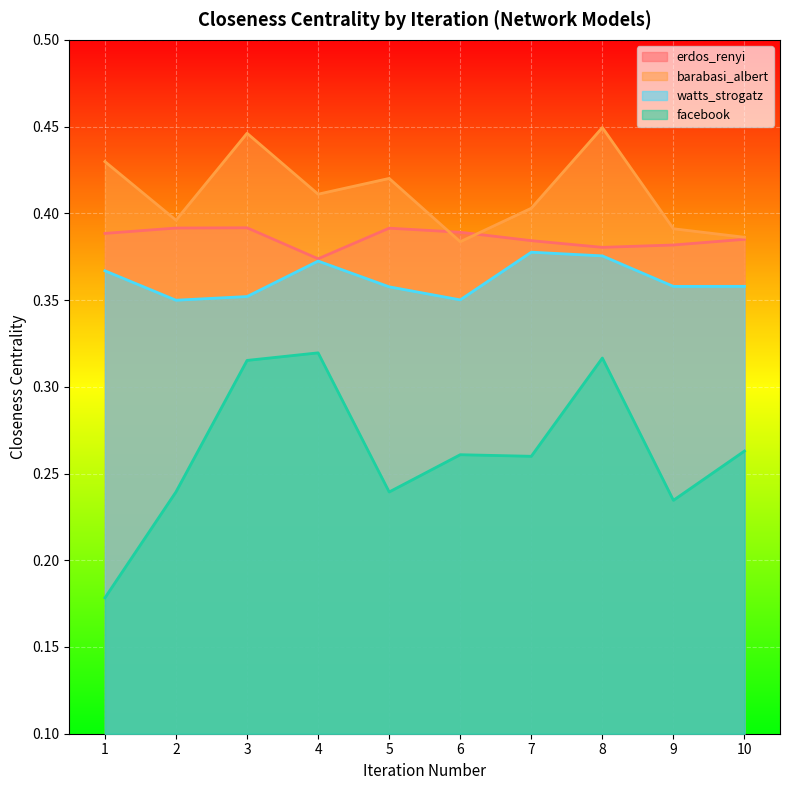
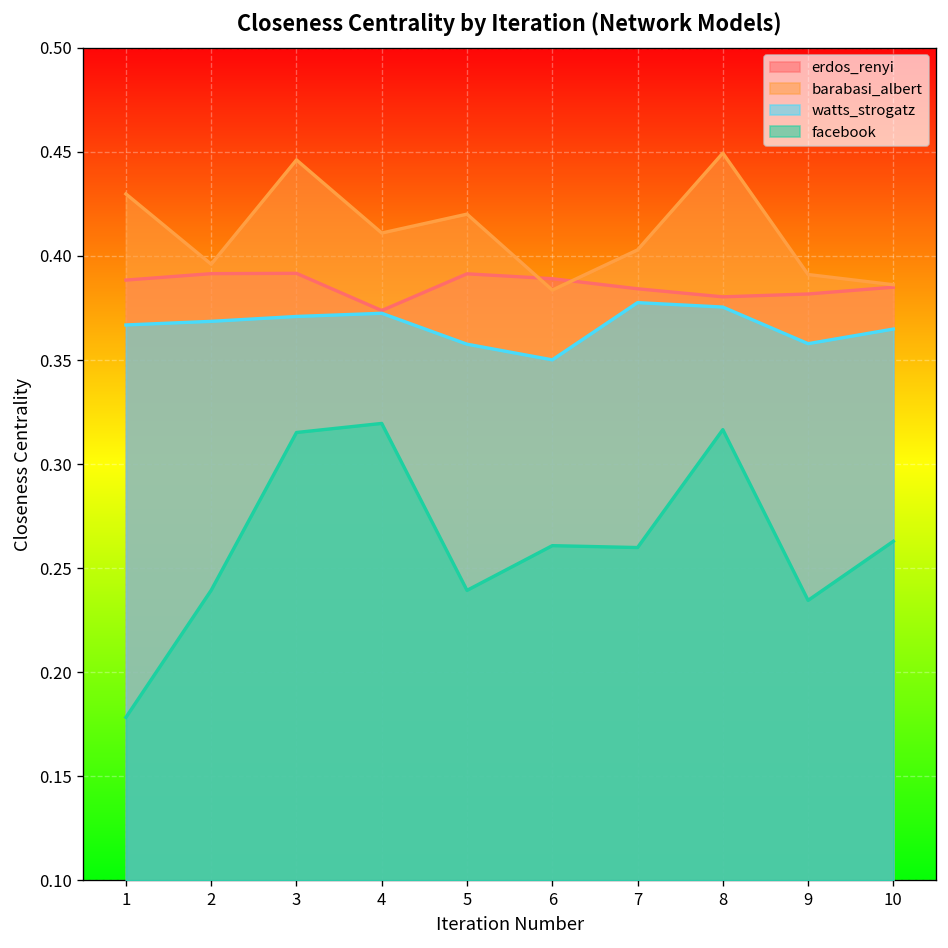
watts_strogatz, 2: 0.350 -> 0.369
watts_strogatz, 3: 0.352 -> 0.371
watts_strogatz, 10: 0.358 -> 0.365
